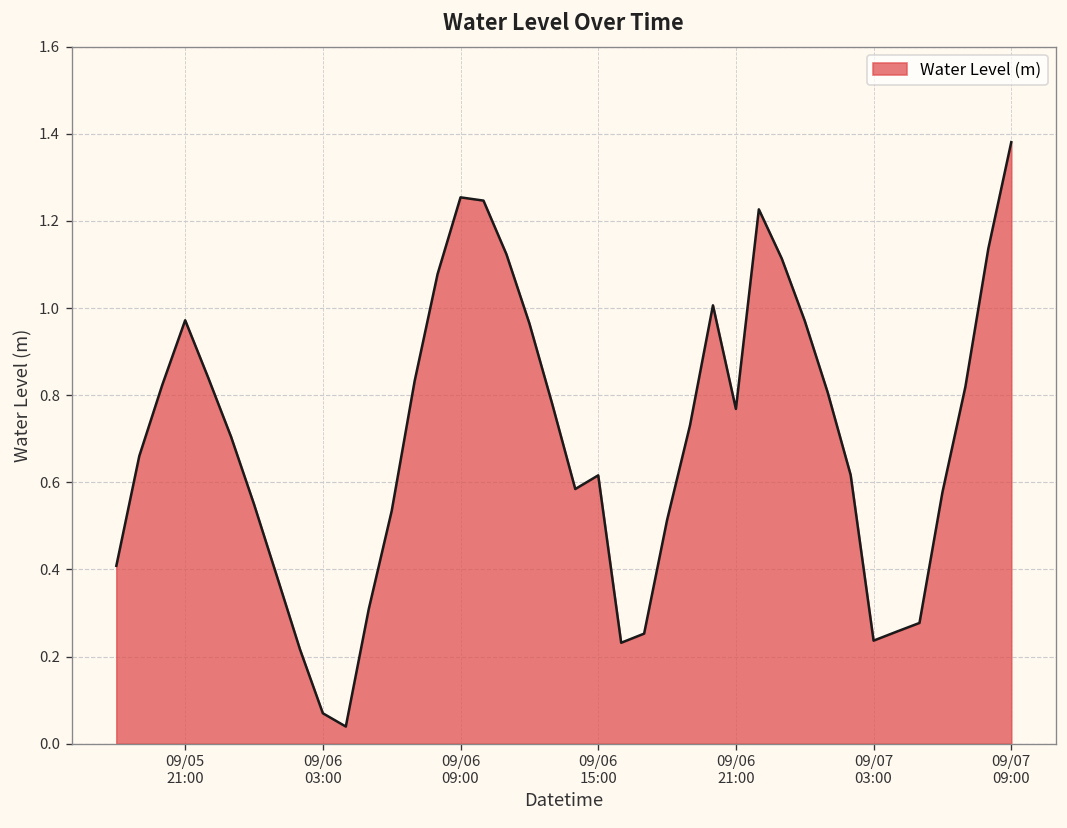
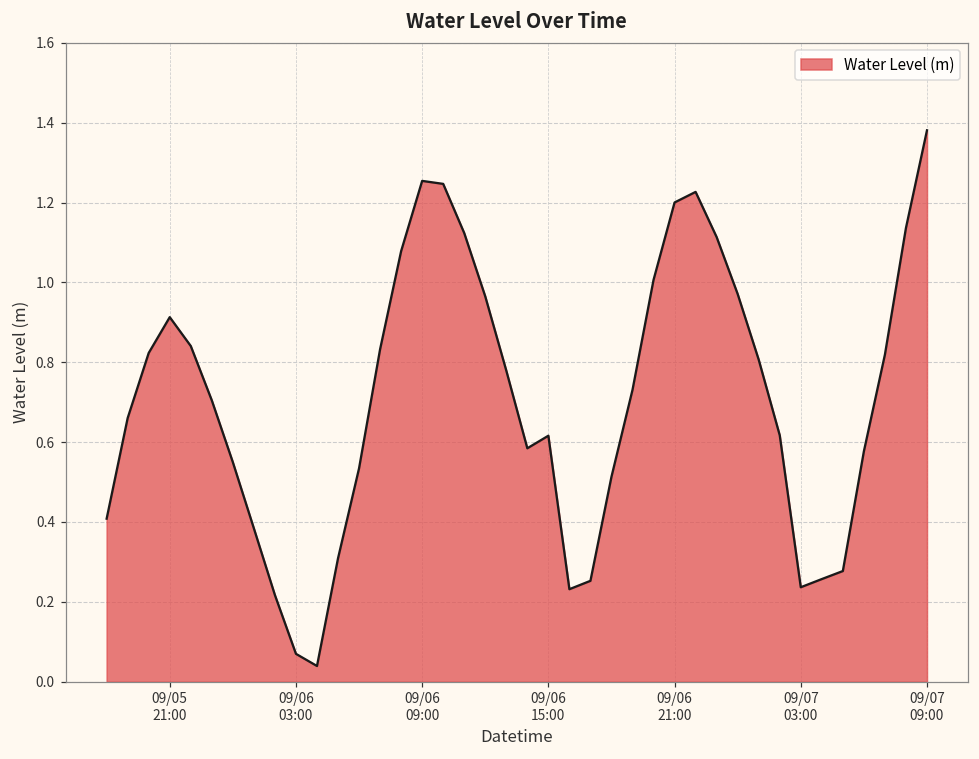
09/05 21:00: 0.97 -> 0.91
09/06 21:00: 0.77 -> 1.20
